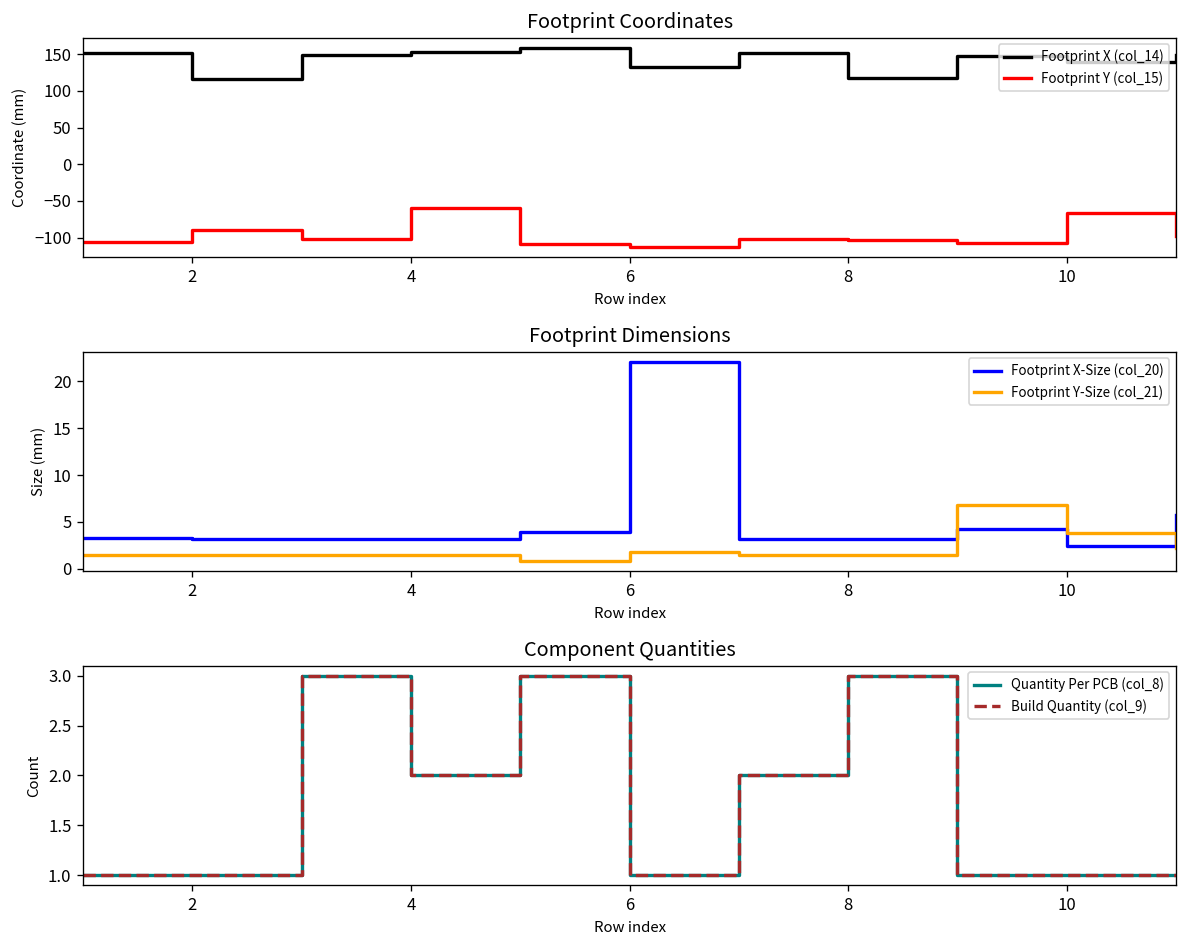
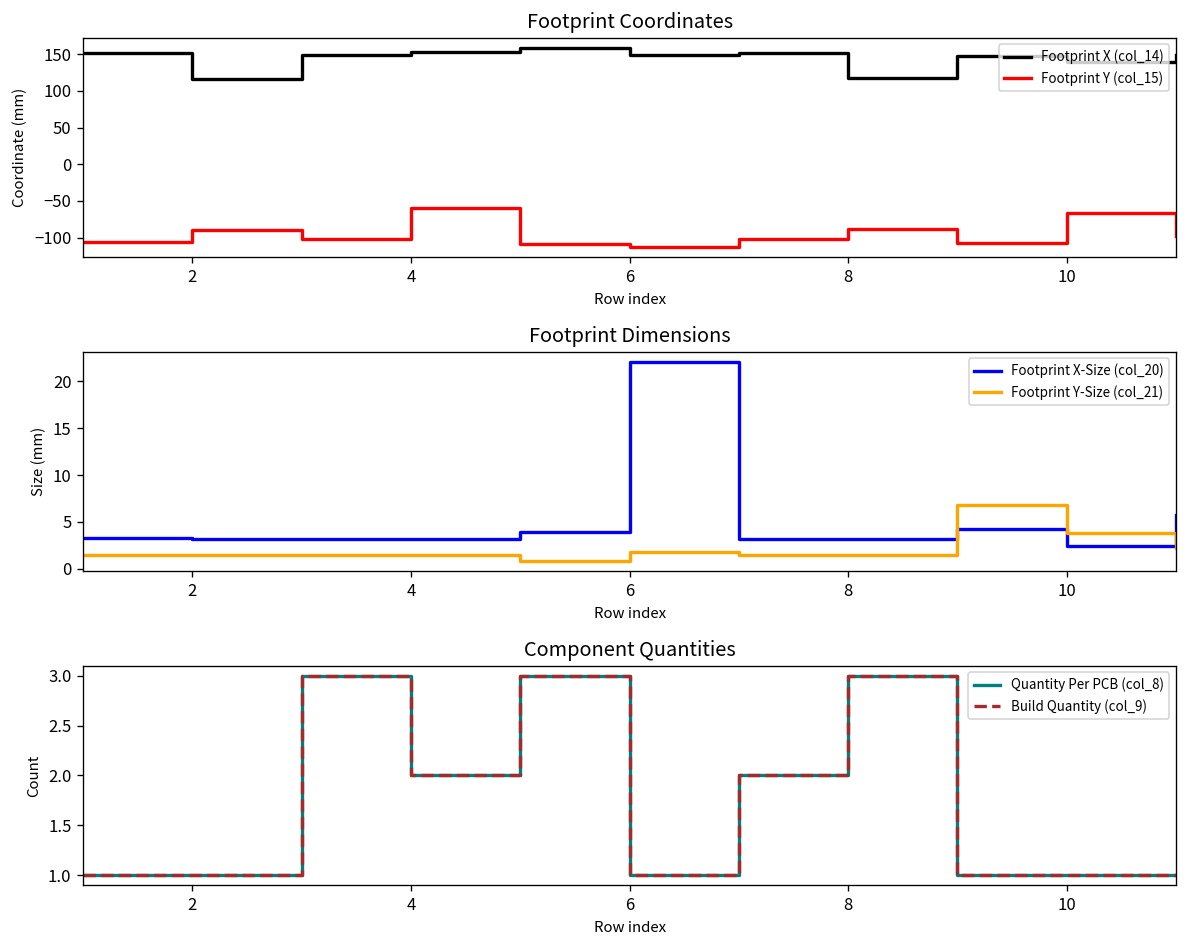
Footprint Coordinates, Footprint X (col_14), 6: 130 -> 150
Footprint Coordinates, Footprint Y (col_15), 8: -100 -> -90
